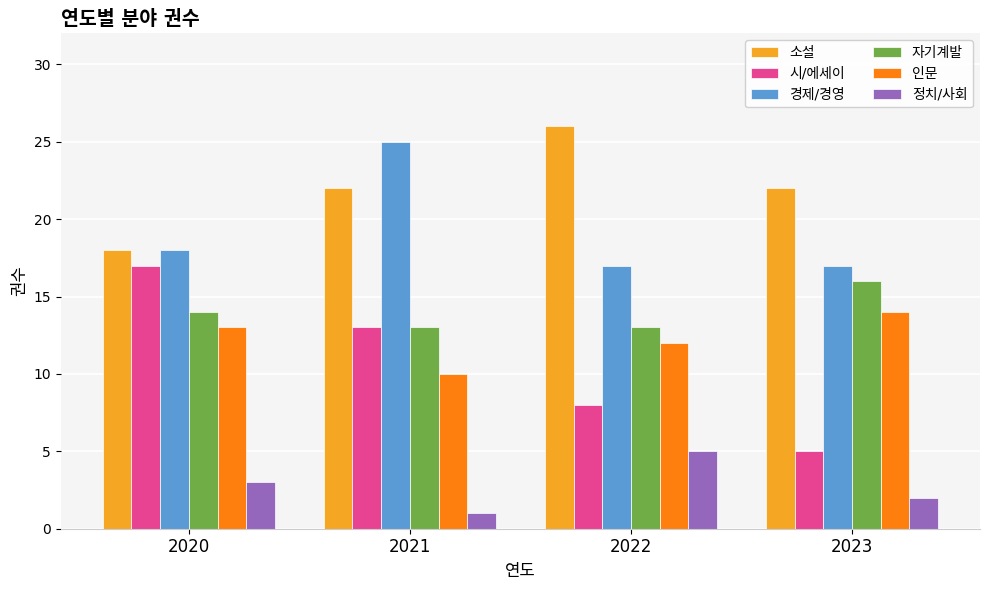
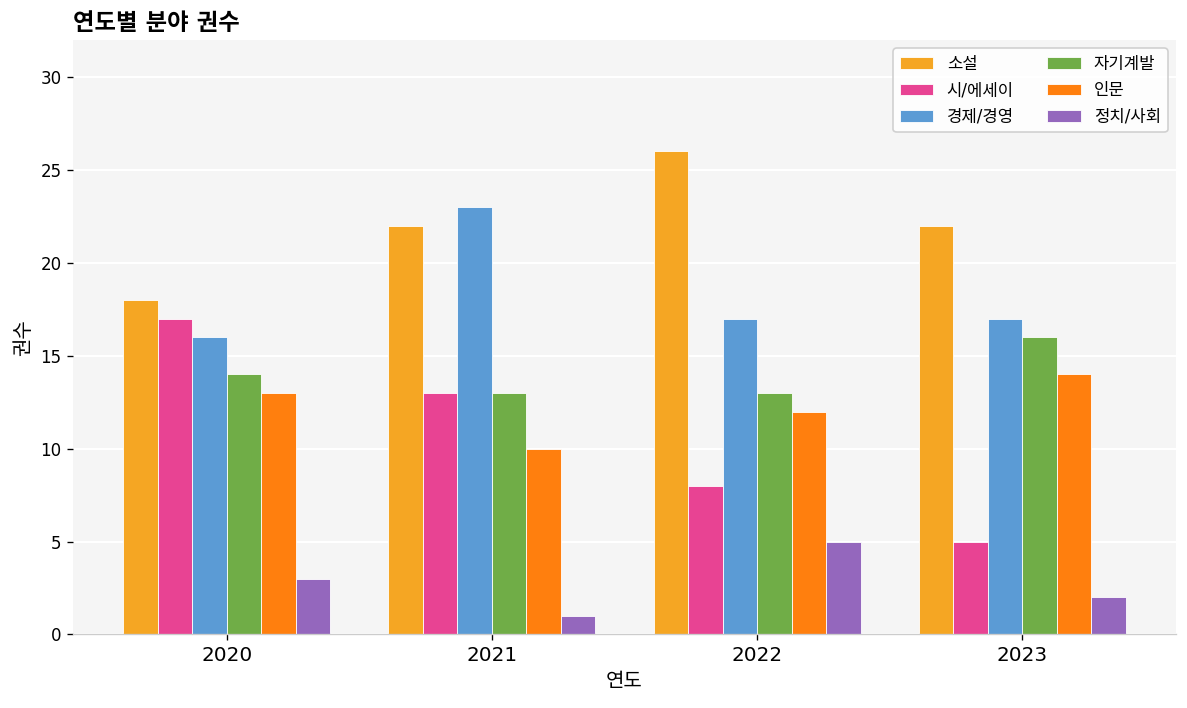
경제/경영, 2020: 18 -> 16
경제/경영, 2021: 25 -> 23
